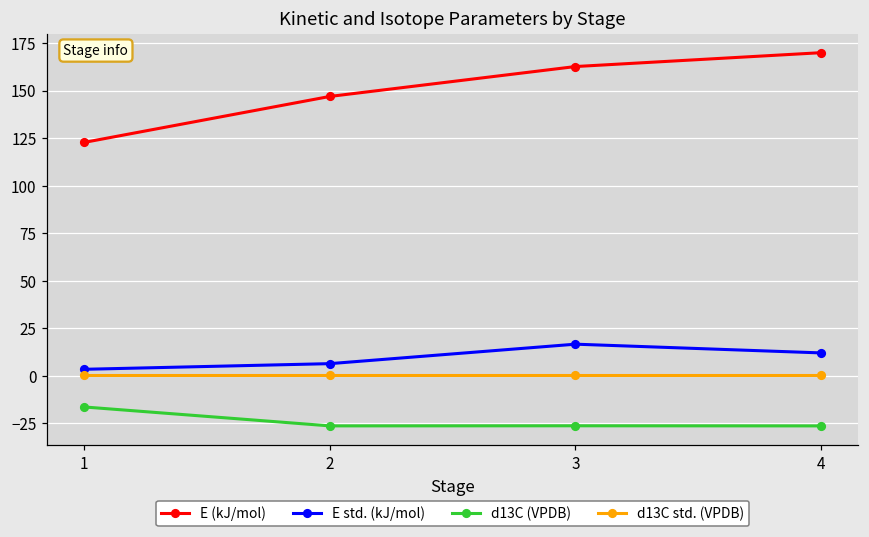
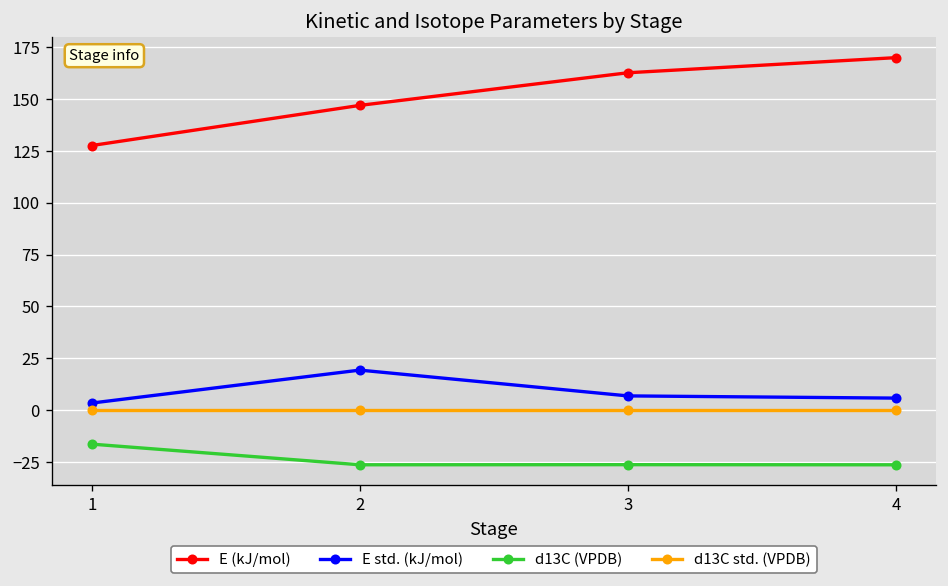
E (kJ/mol), 1: 123 -> 128
E std. (kJ/mol), 2: 6 -> 19
E std. (kJ/mol), 3: 17 -> 7
E std. (kJ/mol), 4: 12 -> 6
